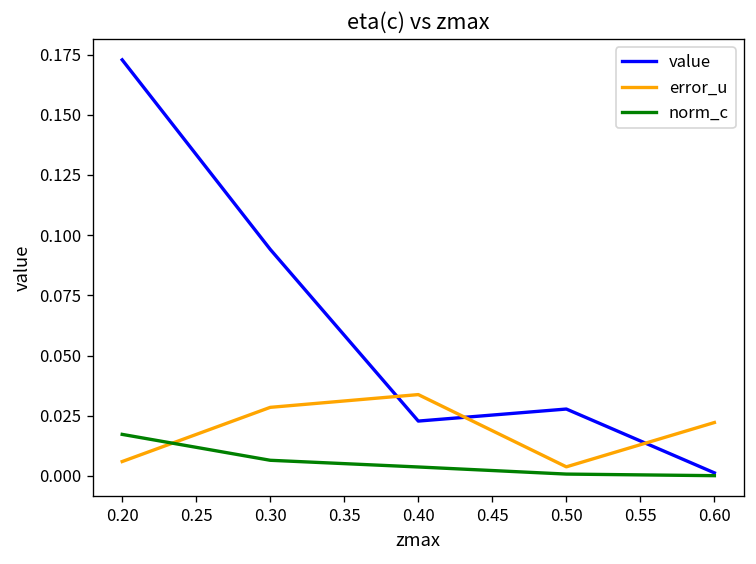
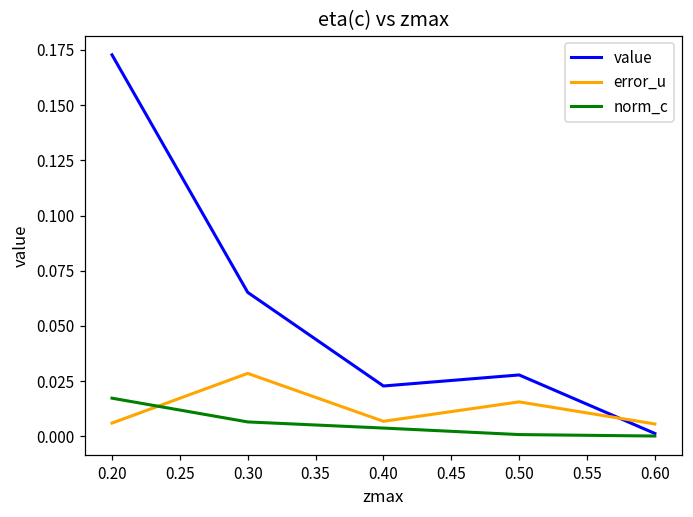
value, 0.30: 0.094 -> 0.065
error_u, 0.40: 0.034 -> 0.007
error_u, 0.50: 0.004 -> 0.016
error_u, 0.60: 0.022 -> 0.006
